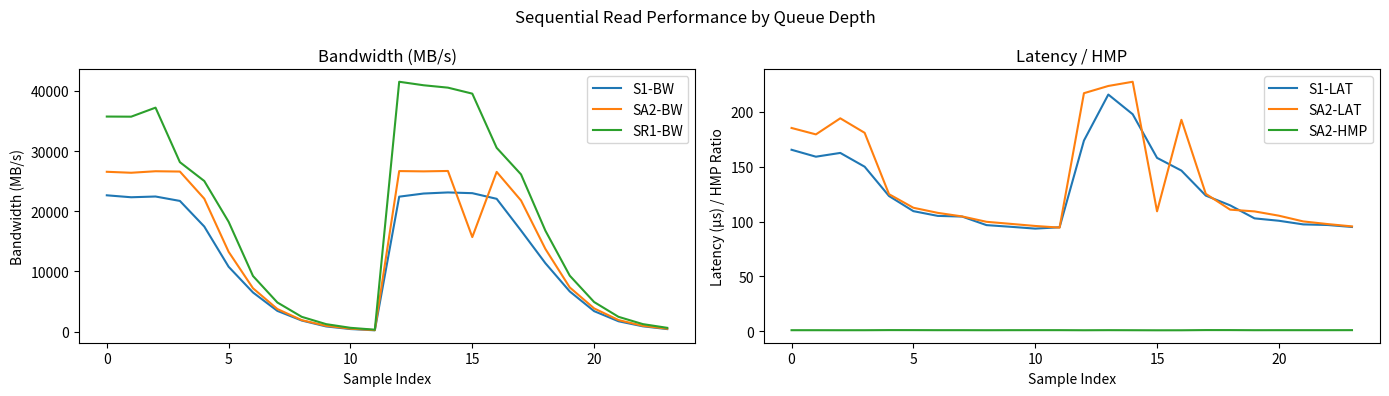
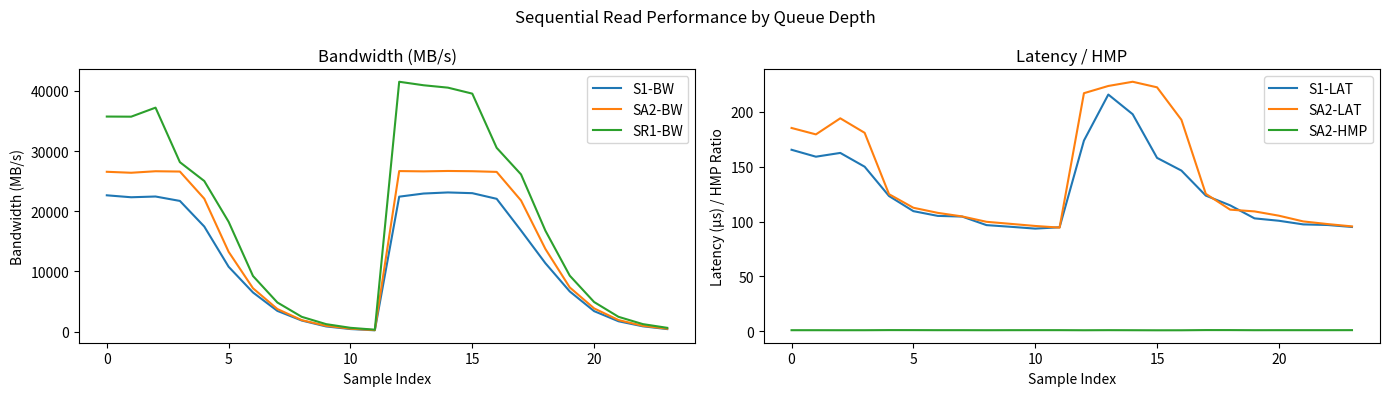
Bandwidth (MB/s), SA2-BW, 15: 16000 -> 27000
Latency / HMP, SA2-LAT, 15: 109 -> 222
